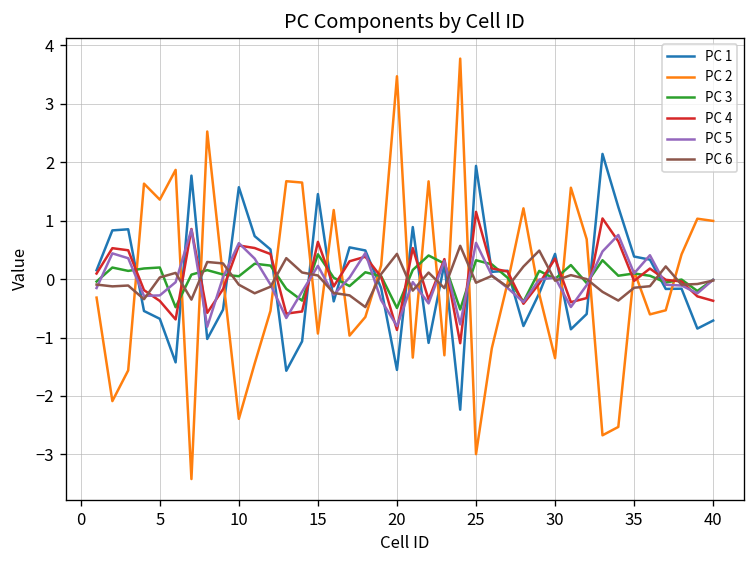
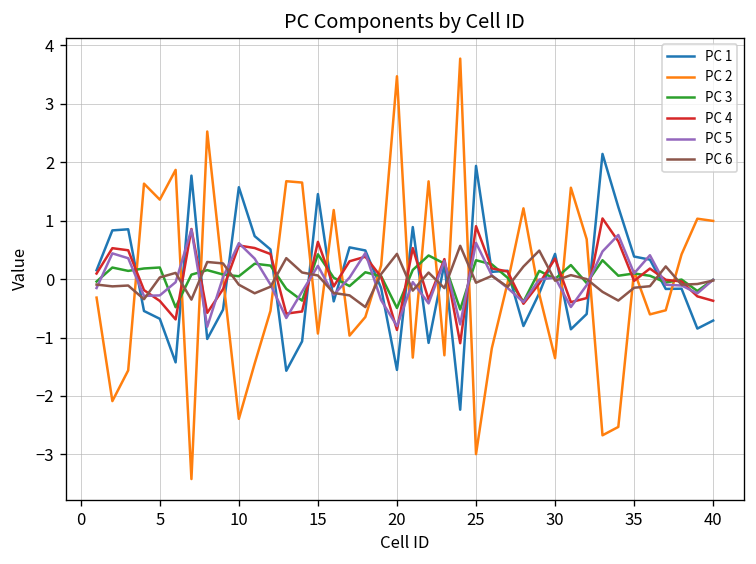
PC 4, 25: 1.2 -> 0.9
